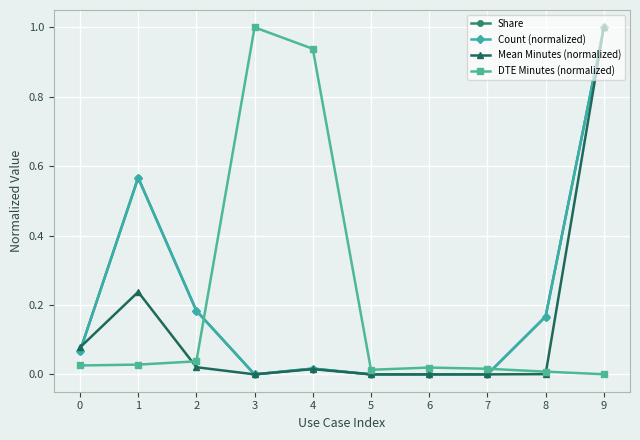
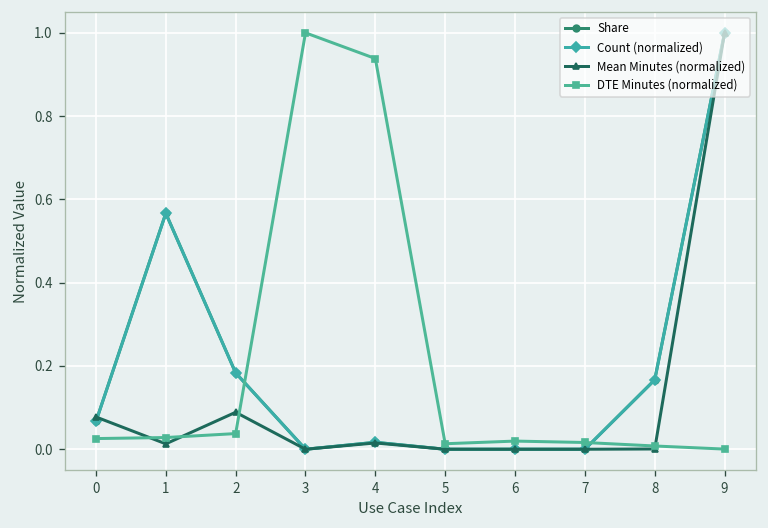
Mean Minutes (normalized), 1: 0.24 -> 0.01
Mean Minutes (normalized), 2: 0.02 -> 0.09
